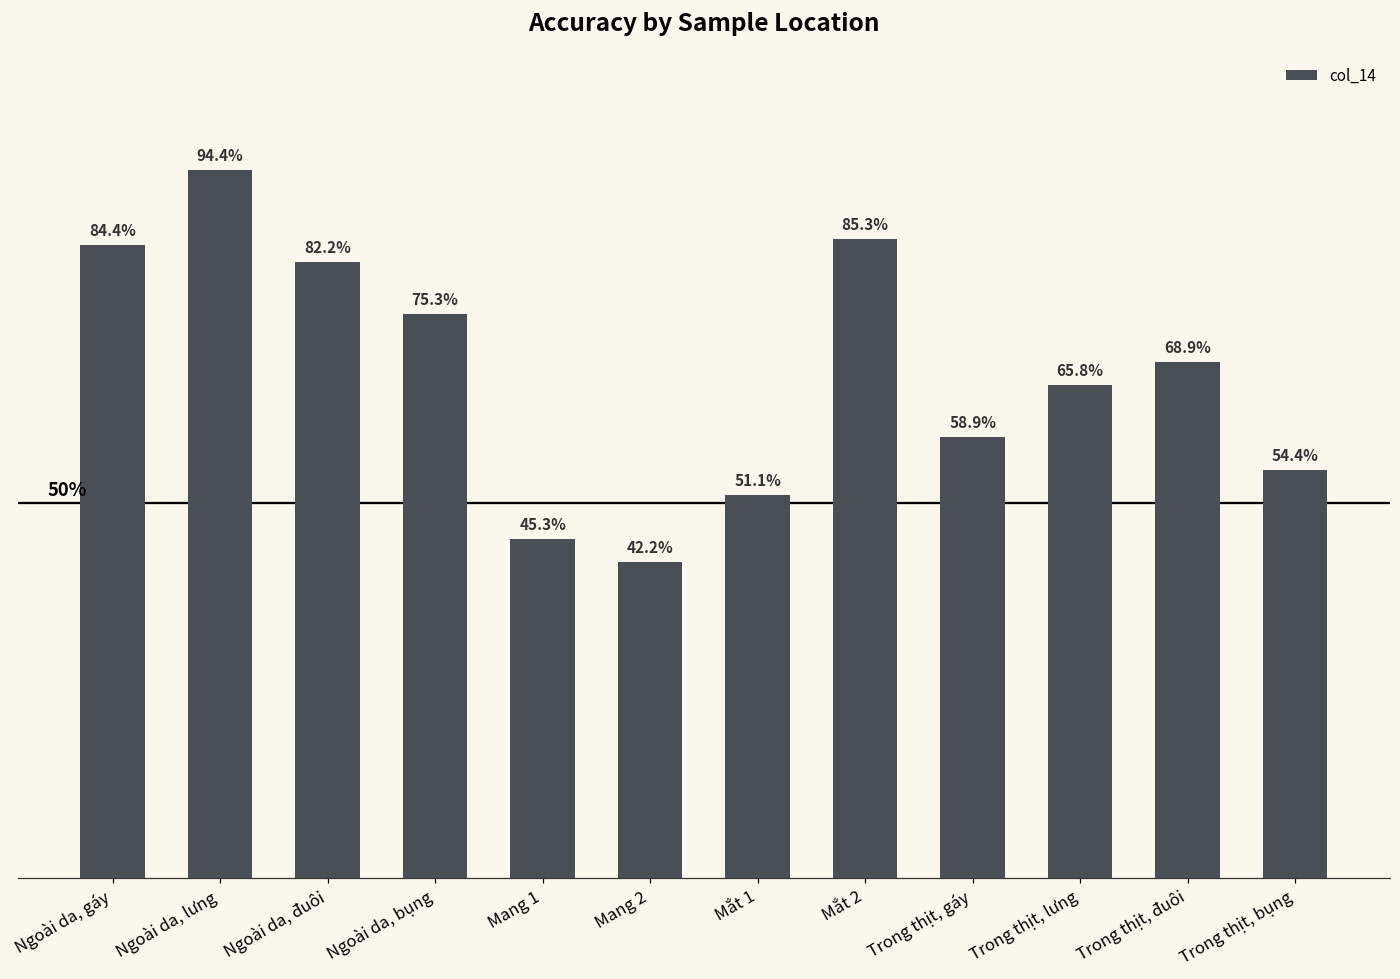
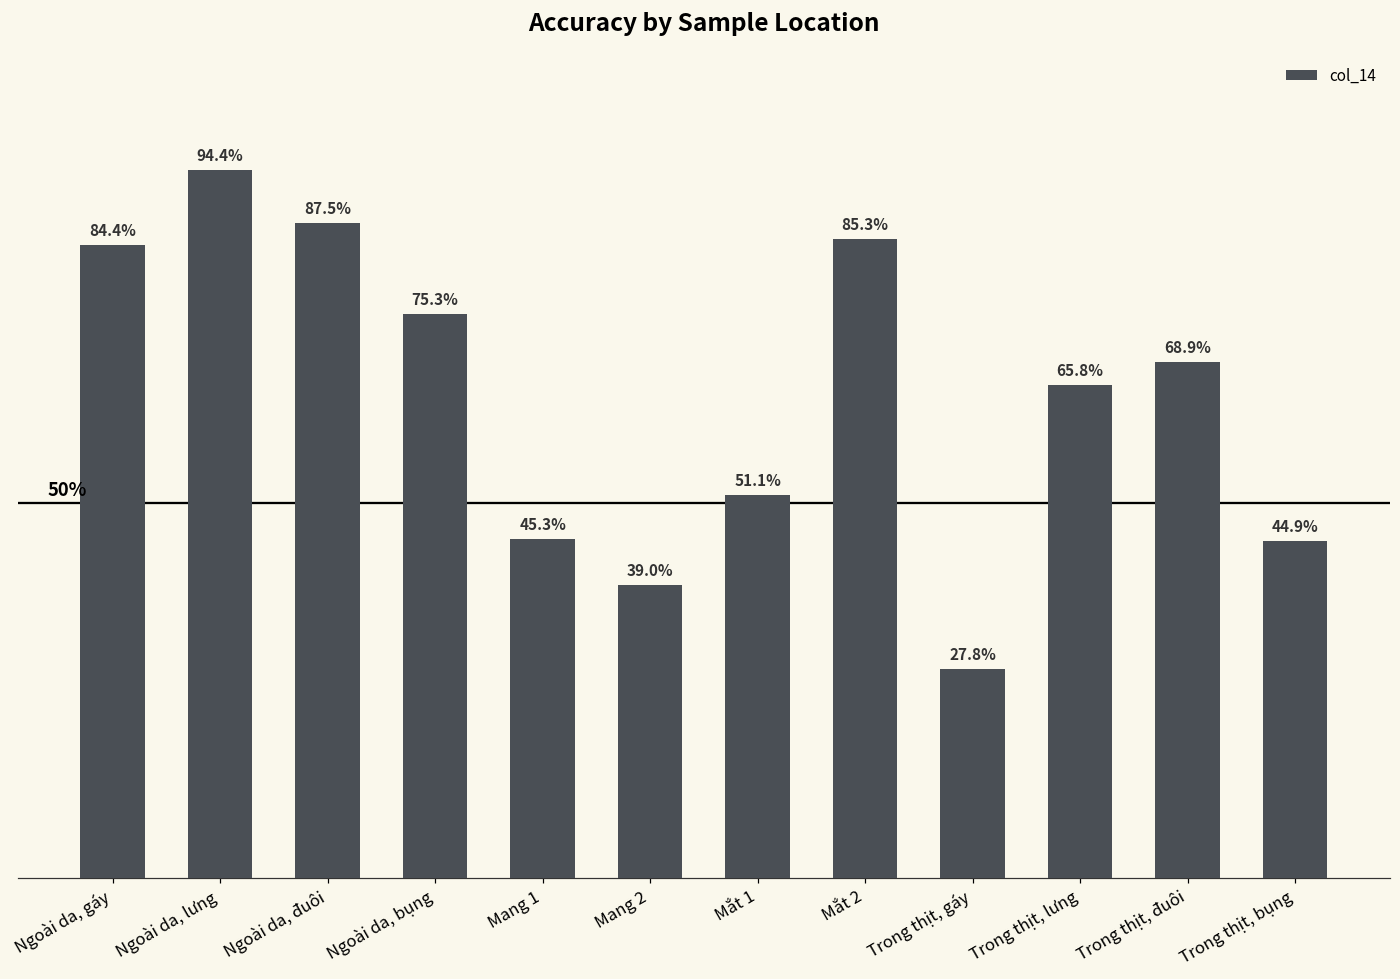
Ngoài da, đuôi: 82.2% -> 87.5%
Mang 2: 42.2% -> 39.0%
Trong thịt, gáy: 58.9% -> 27.8%
Trong thịt, bụng: 54.4% -> 44.9%
